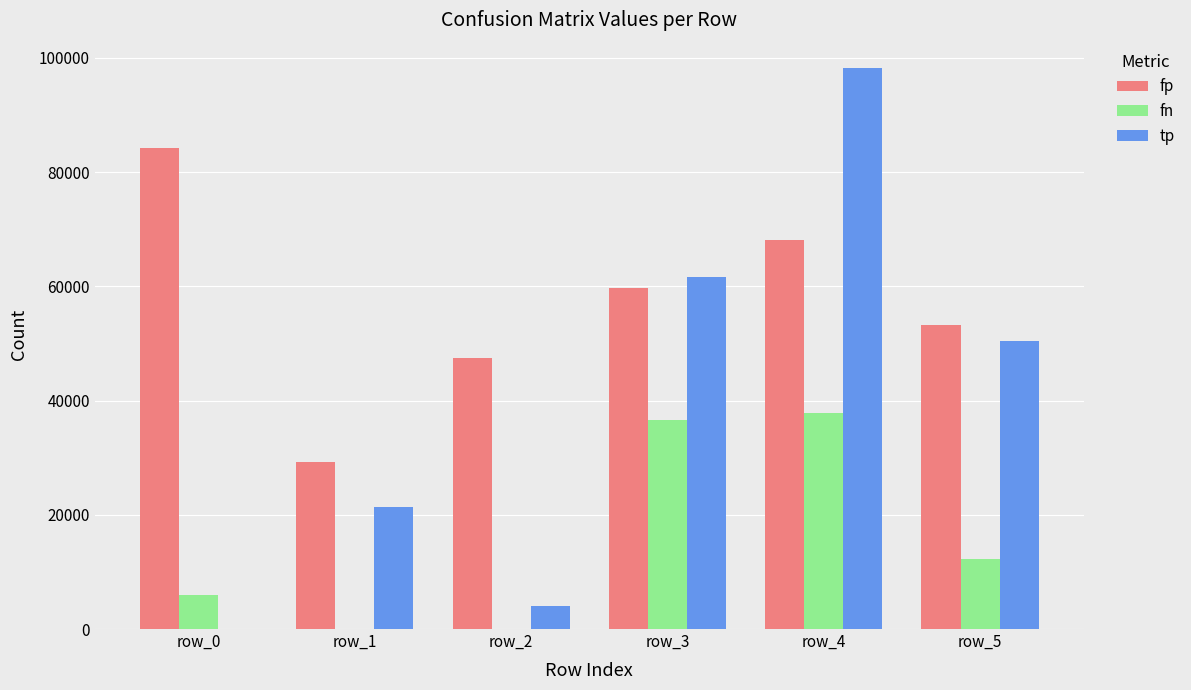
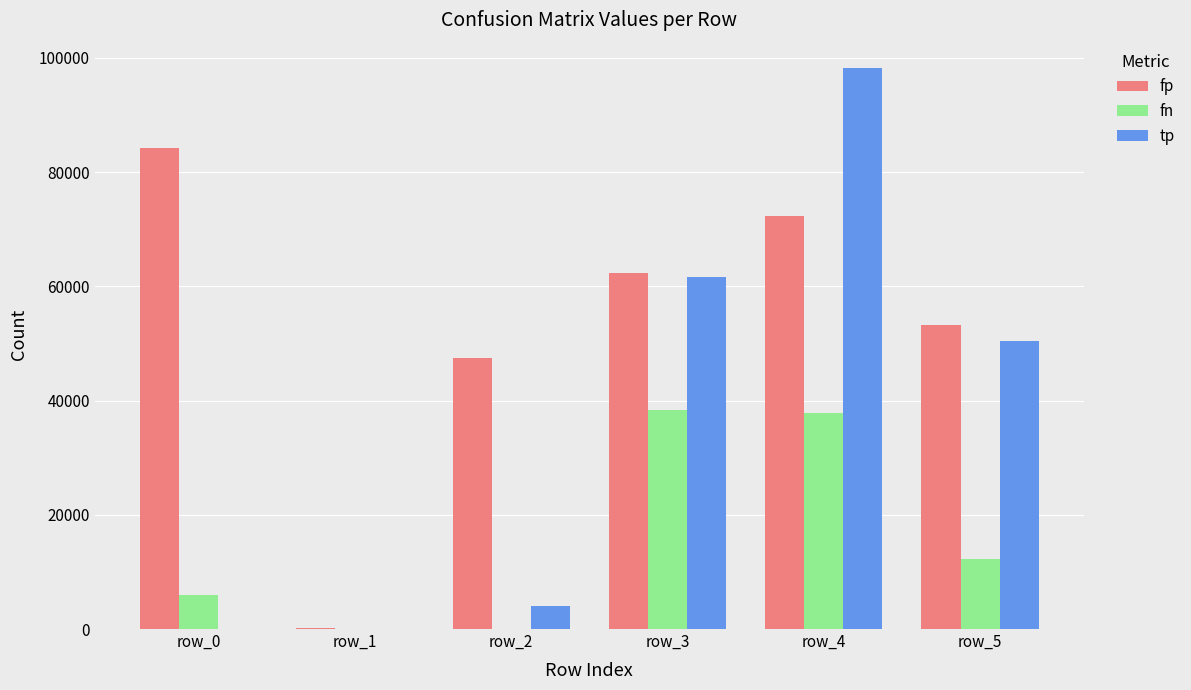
fp, row_1: 29000 -> 0
tp, row_1: 21000 -> 0
fp, row_3: 60000 -> 62000
fn, row_3: 37000 -> 38000
fp, row_4: 68000 -> 72000
